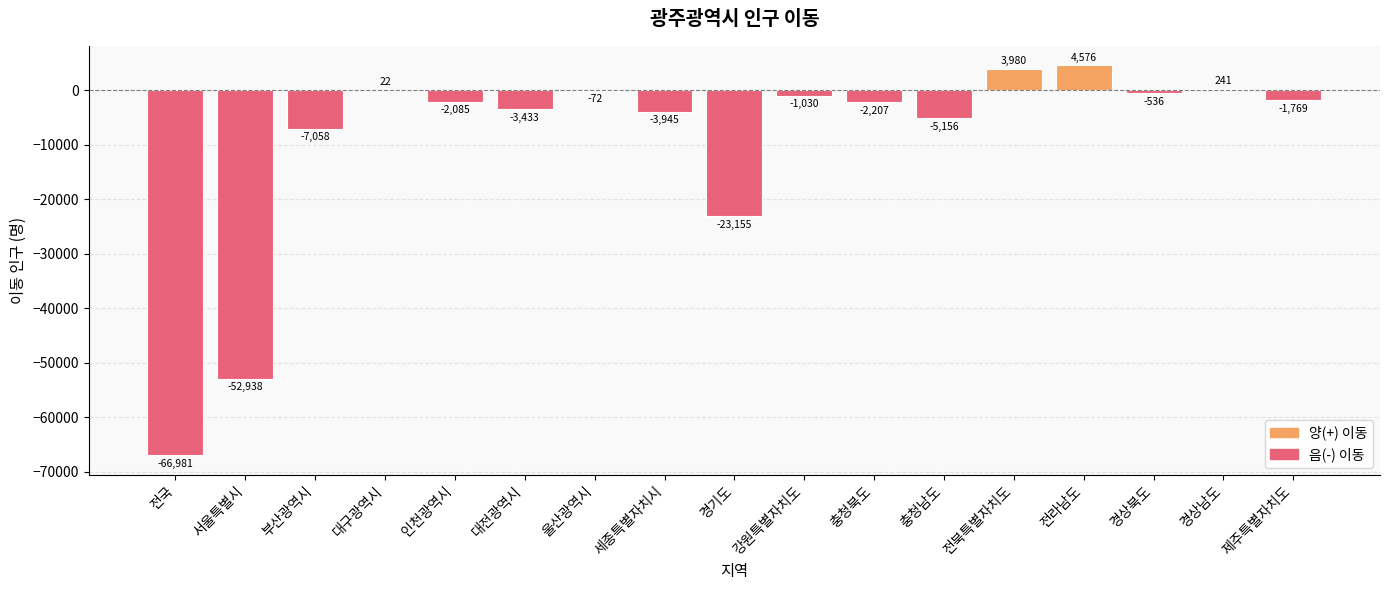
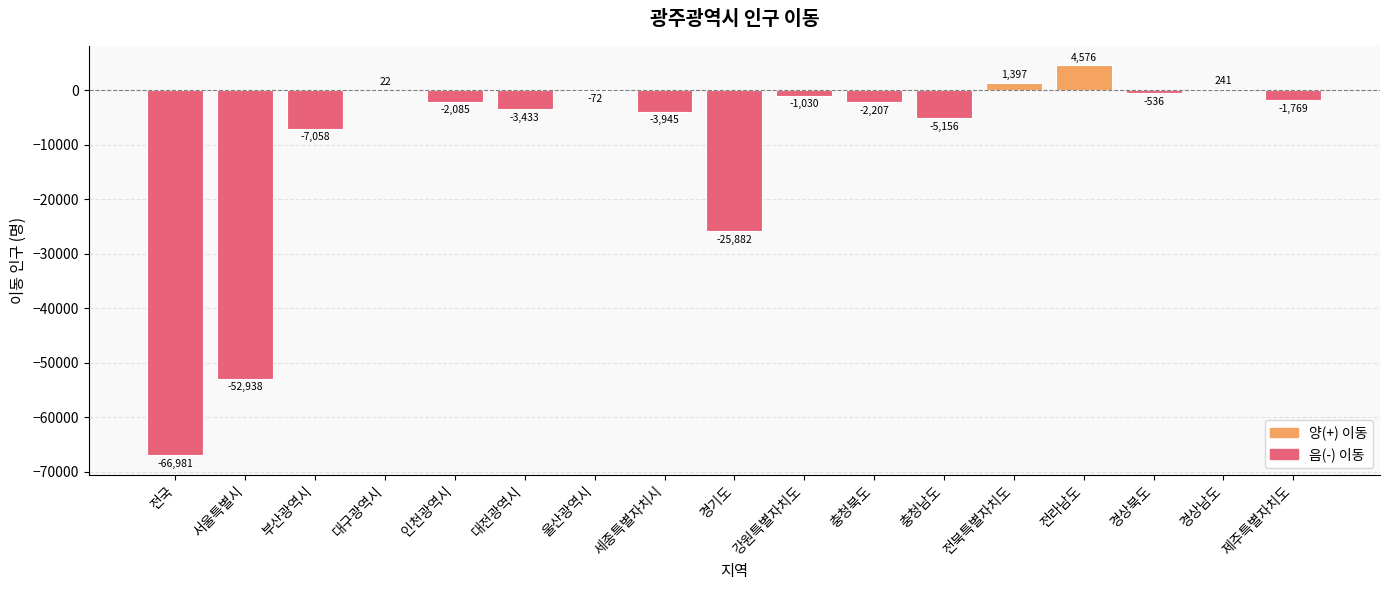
경기도: -23,155 -> -25,882
전북특별자치도: 3,980 -> 1,397
